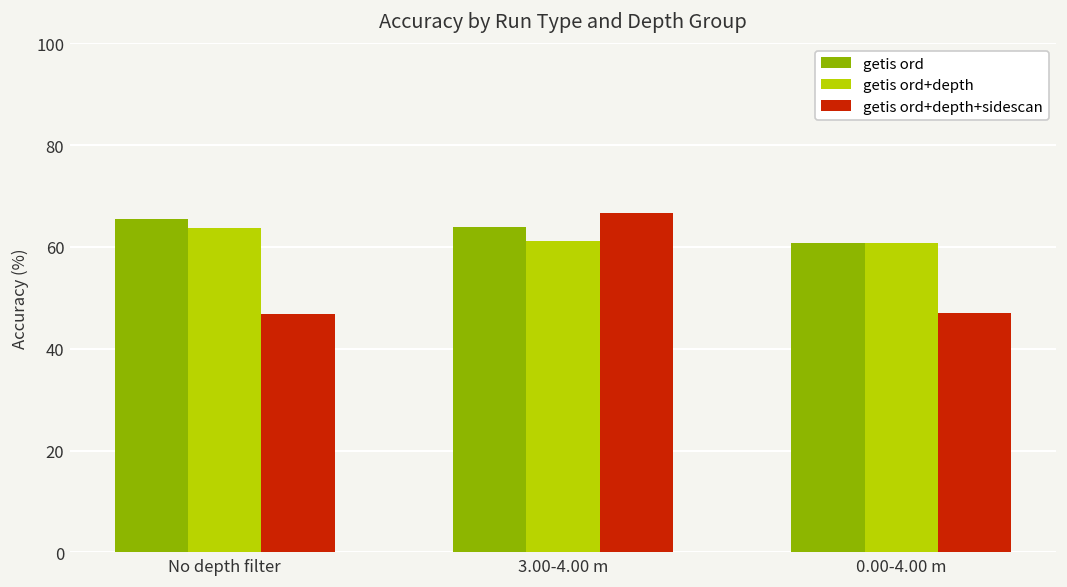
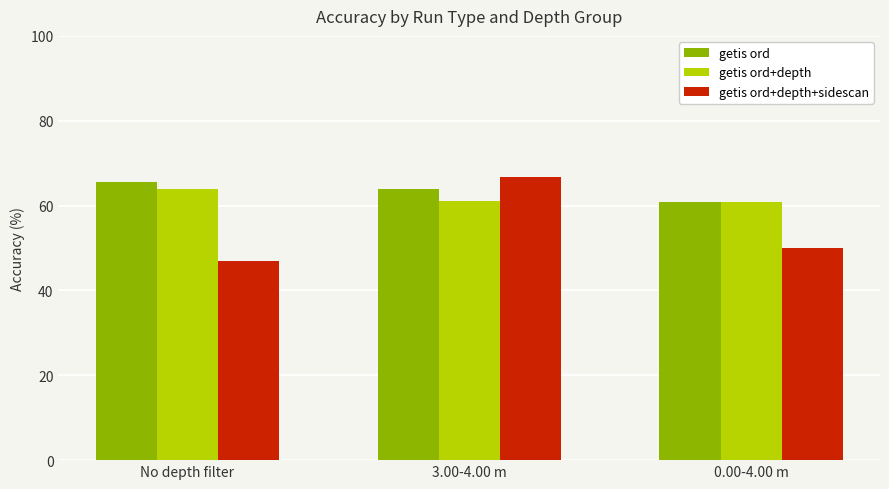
getis ord+depth+sidescan, 0.00-4.00 m: 47 -> 50
